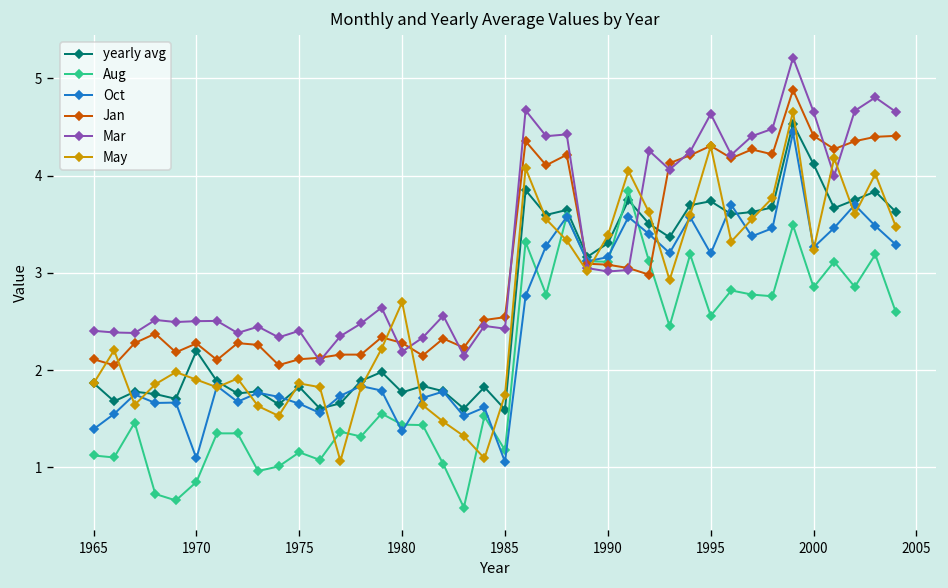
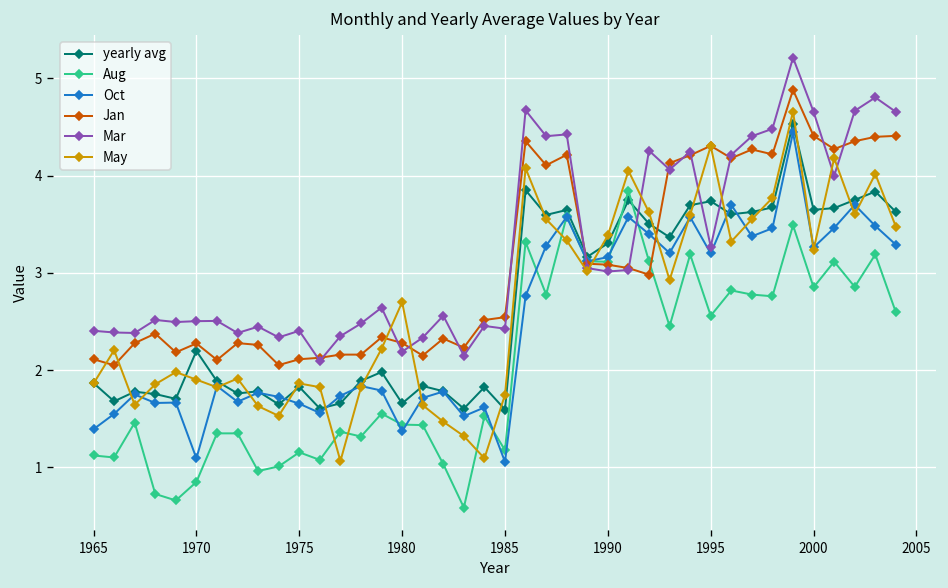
yearly avg, 1980: 1.8 -> 1.7
Mar, 1995: 4.6 -> 3.3
yearly avg, 2000: 4.1 -> 3.6
